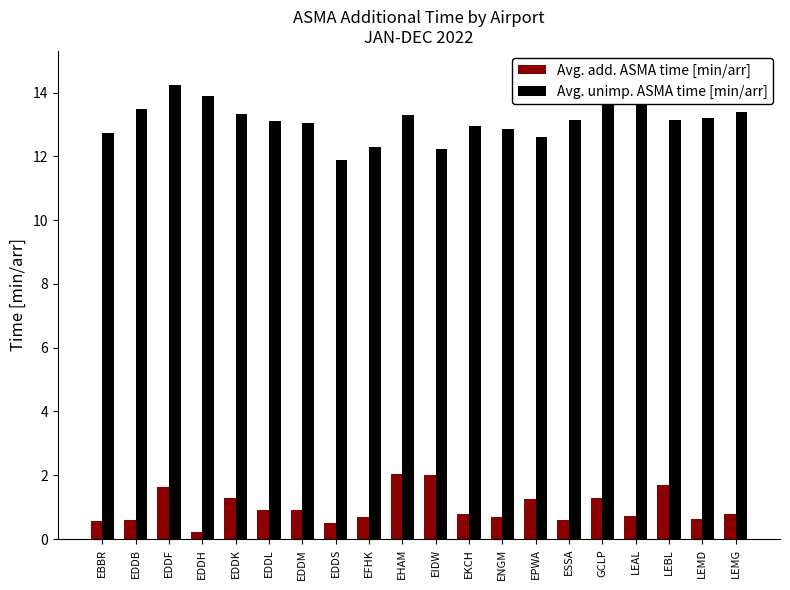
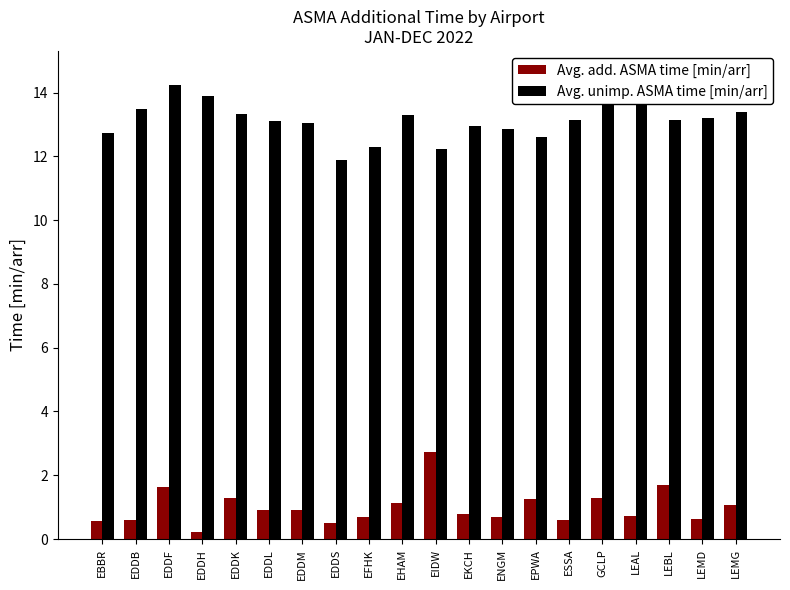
Avg. add. ASMA time [min/arr], EHAM: 2.0 -> 1.1
Avg. add. ASMA time [min/arr], EIDW: 2.0 -> 2.7
Avg. add. ASMA time [min/arr], LEMG: 0.8 -> 1.1
